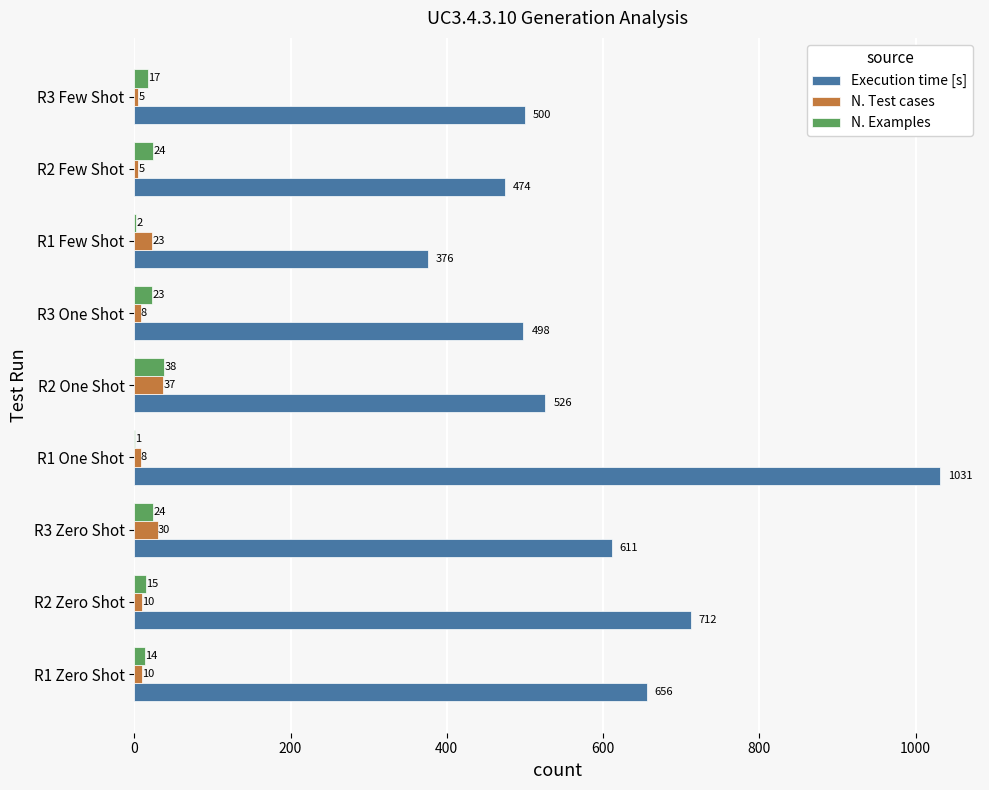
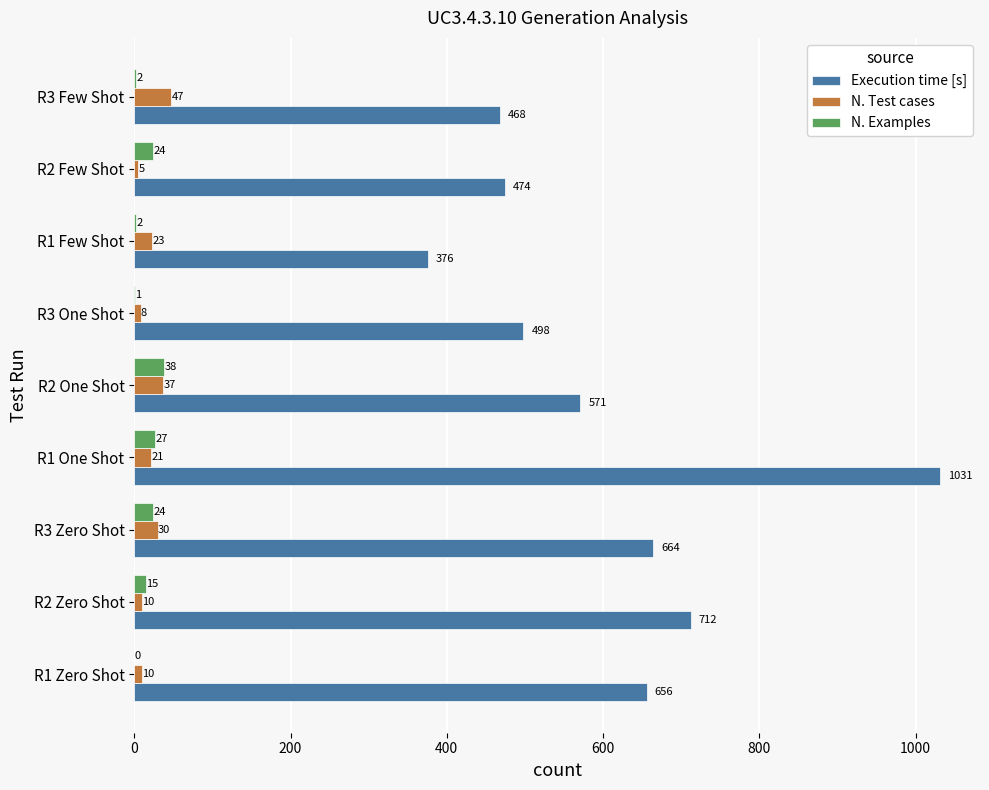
N. Examples, R3 Few Shot: 17 -> 2
N. Test cases, R3 Few Shot: 5 -> 47
Execution time [s], R3 Few Shot: 500 -> 468
N. Examples, R3 One Shot: 23 -> 1
Execution time [s], R2 One Shot: 526 -> 571
N. Examples, R1 One Shot: 1 -> 27
N. Test cases, R1 One Shot: 8 -> 21
Execution time [s], R3 Zero Shot: 611 -> 664
N. Examples, R1 Zero Shot: 14 -> 0
